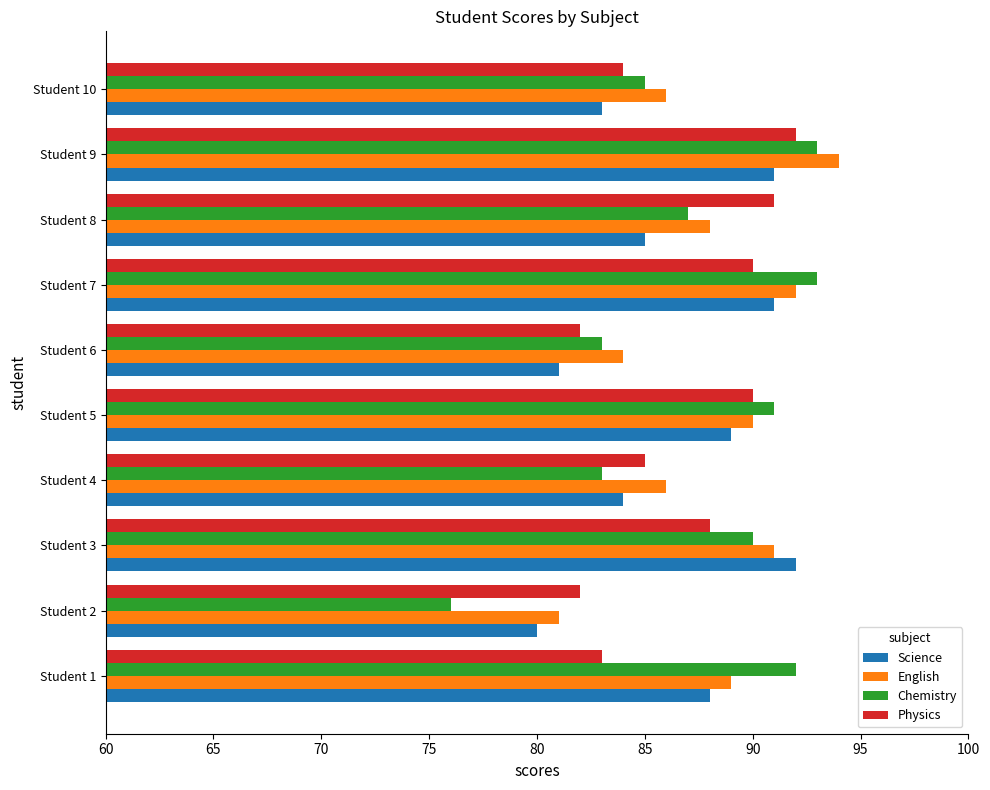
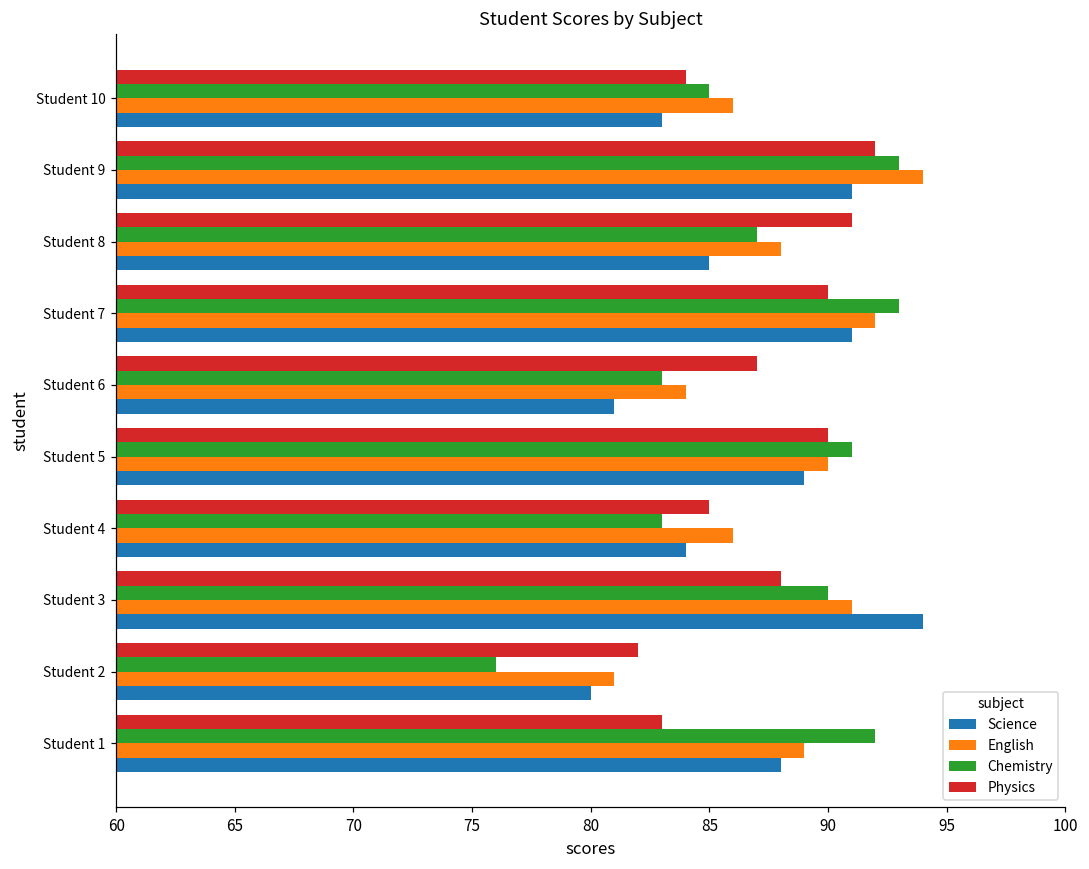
Physics, Student 6: 82 -> 87
Science, Student 3: 92 -> 94
